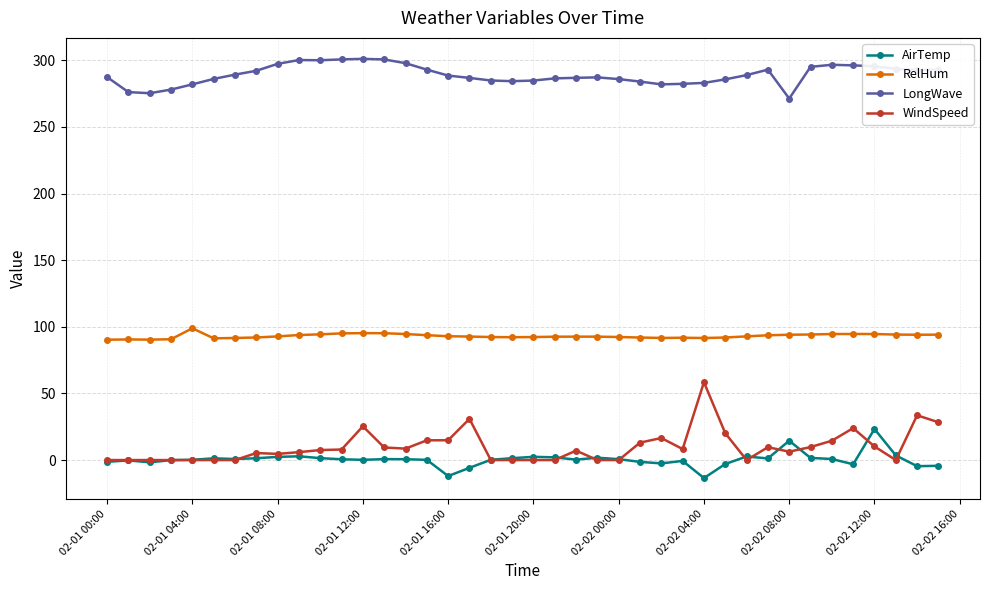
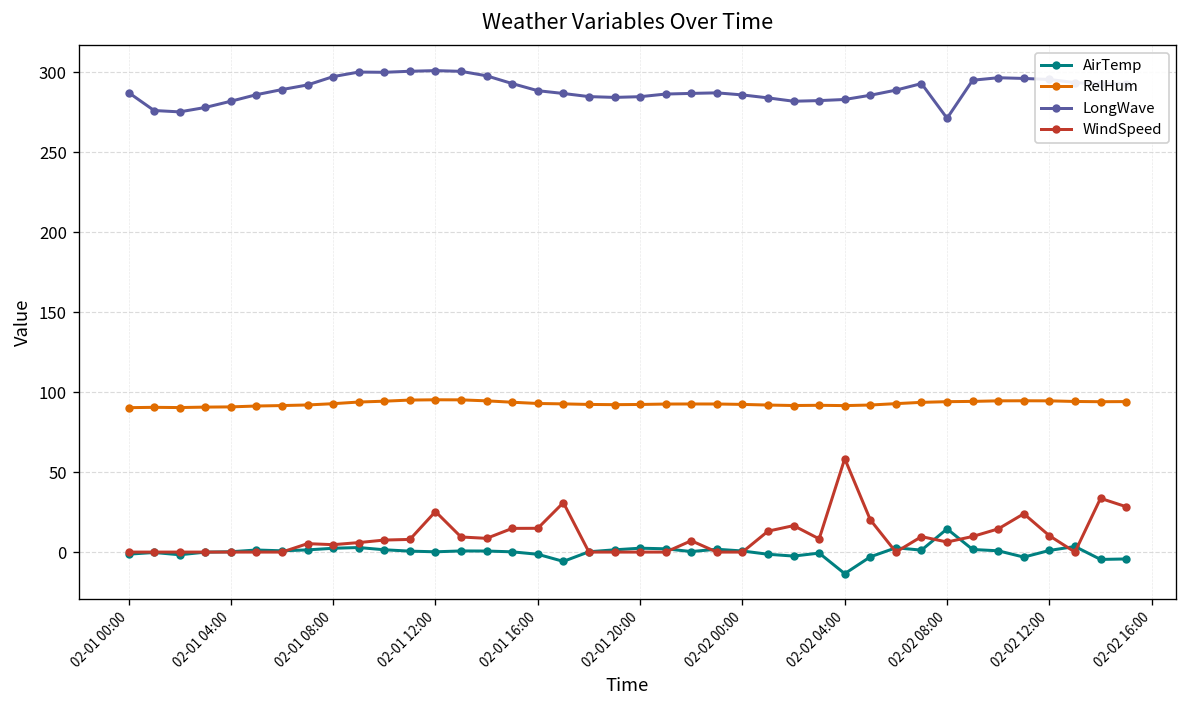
RelHum, 02-01 04:00: 99 -> 91
AirTemp, 02-01 16:00: -12 -> -1
AirTemp, 02-02 12:00: 23 -> 1
